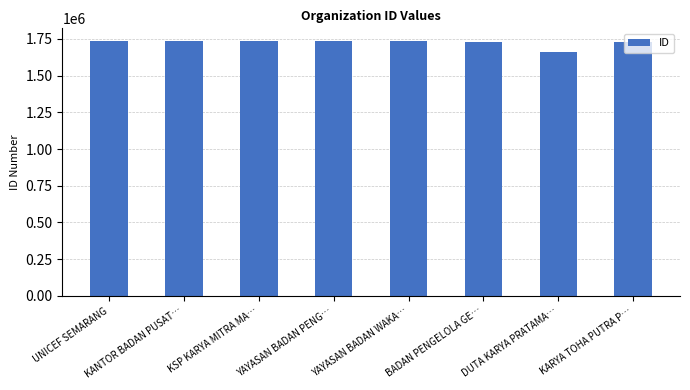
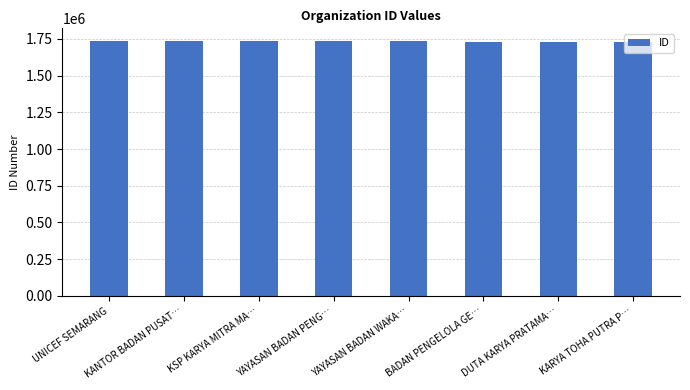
DUTA KARYA PRATAMA…: 1660000 -> 1730000
